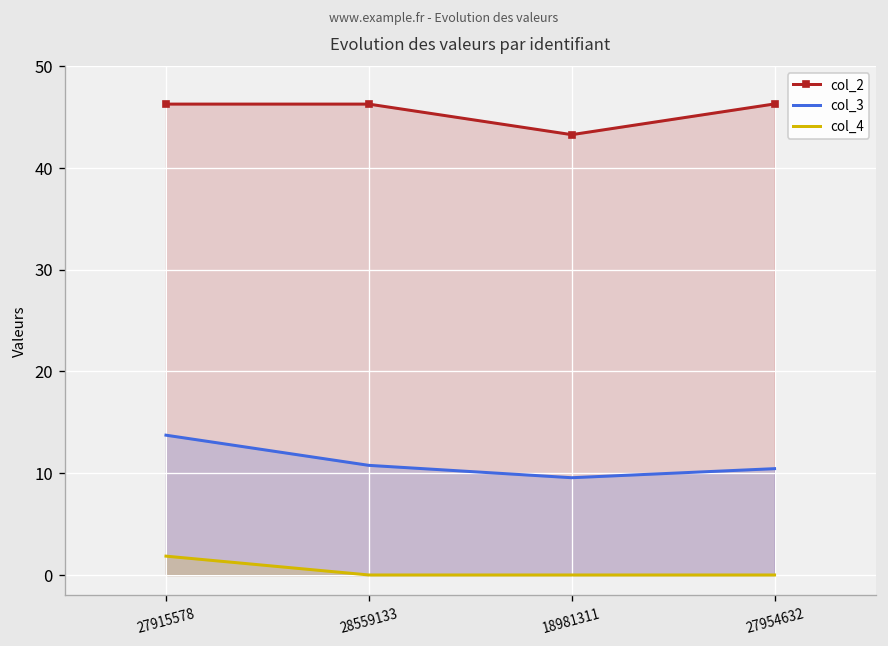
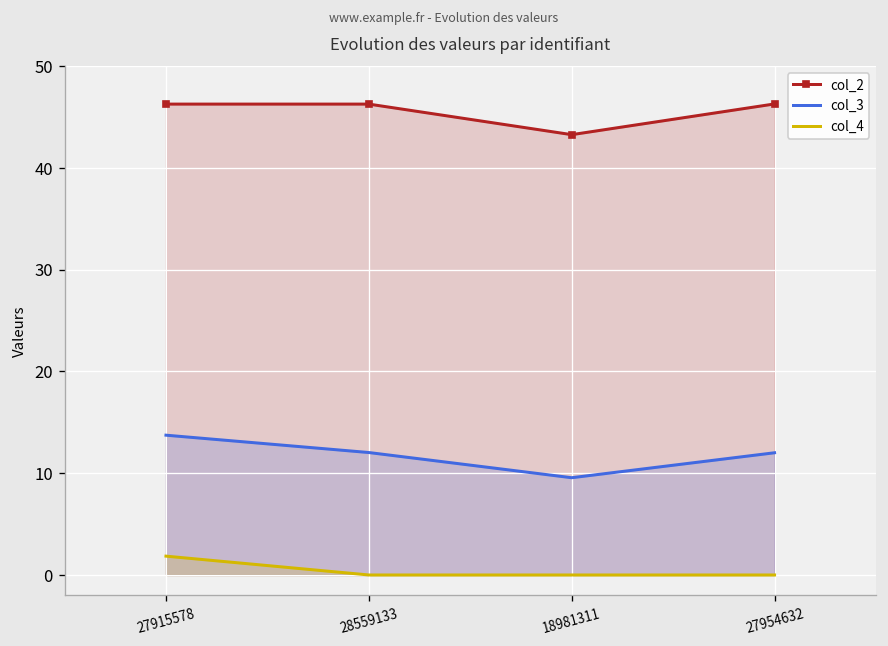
col_3, 28559133: 11 -> 12
col_3, 27954632: 10 -> 12
